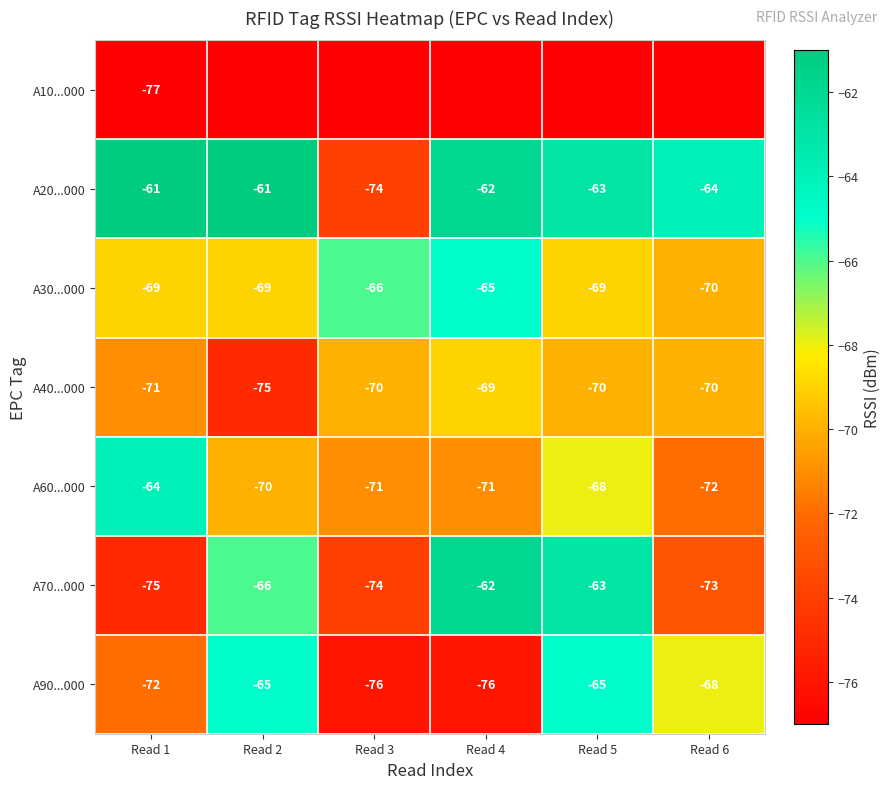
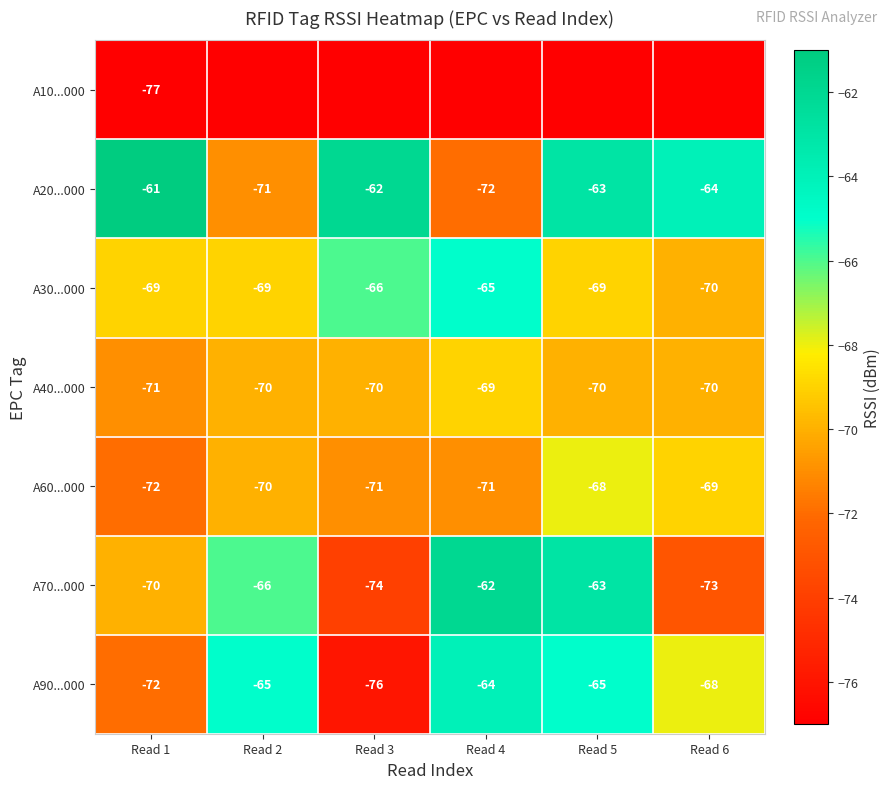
A20...000, Read 2: -61 -> -71
A20...000, Read 3: -74 -> -62
A20...000, Read 4: -62 -> -72
A40...000, Read 2: -75 -> -70
A60...000, Read 1: -64 -> -72
A60...000, Read 6: -72 -> -69
A70...000, Read 1: -75 -> -70
A90...000, Read 4: -76 -> -64
